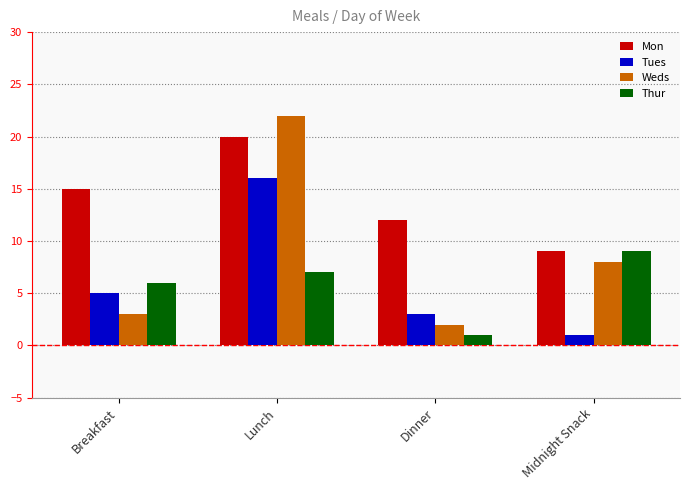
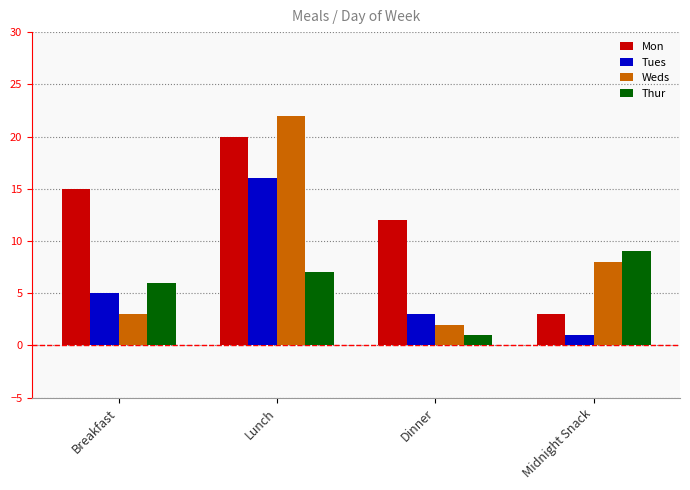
Mon, Midnight Snack: 9 -> 3
